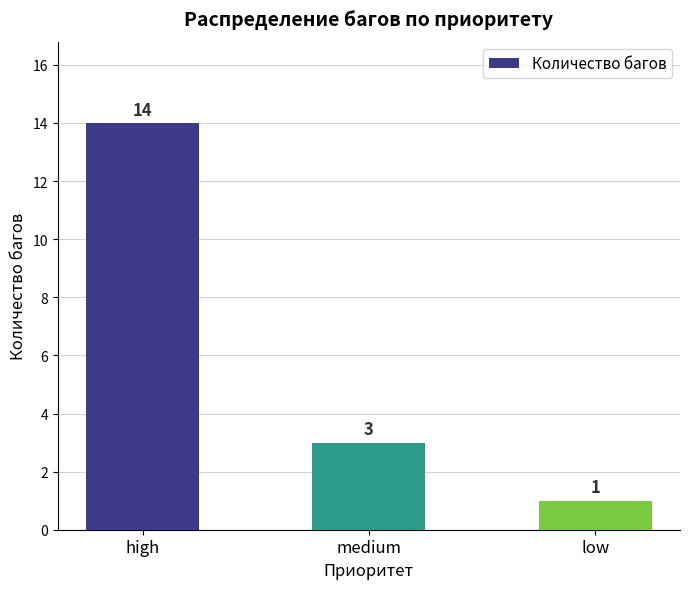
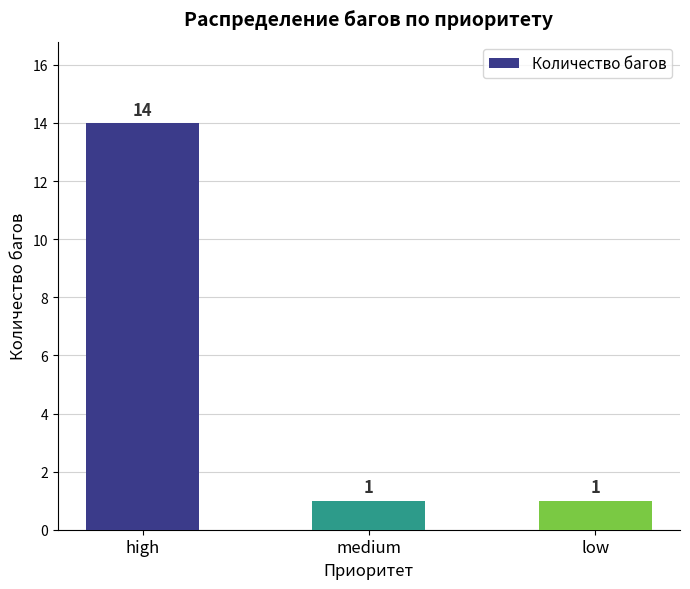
medium: 3 -> 1
